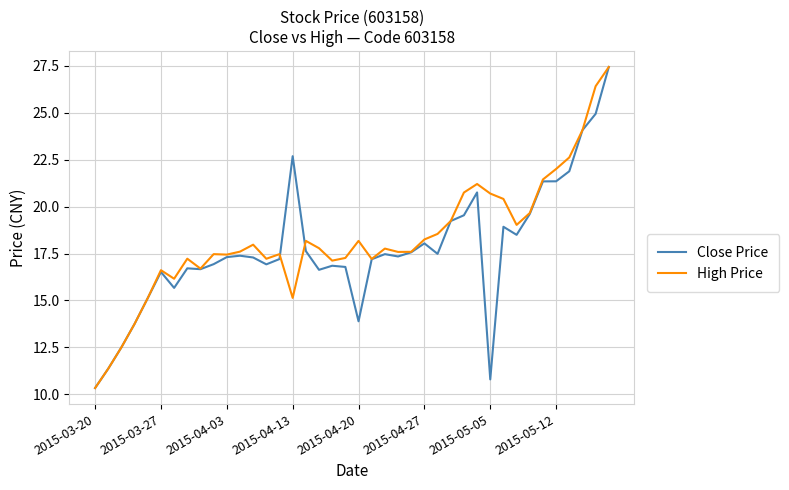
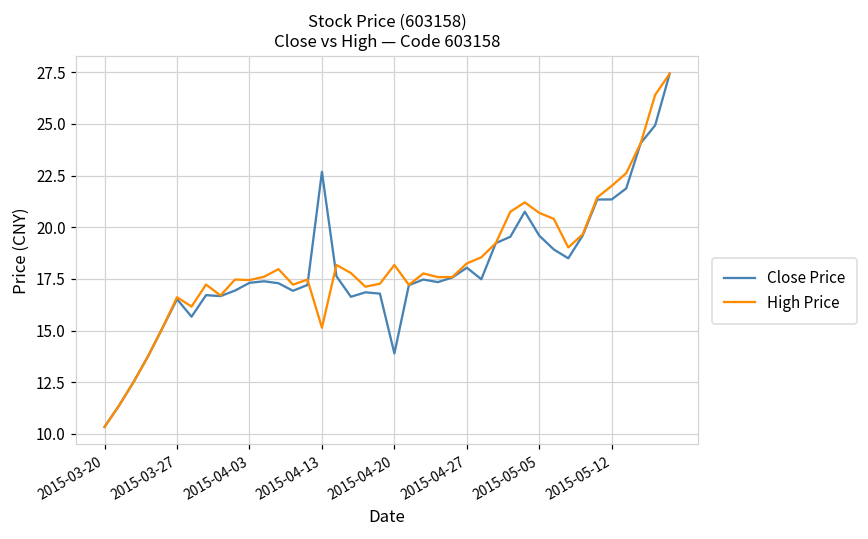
Close Price, 2015-05-05: 10.8 -> 19.6
